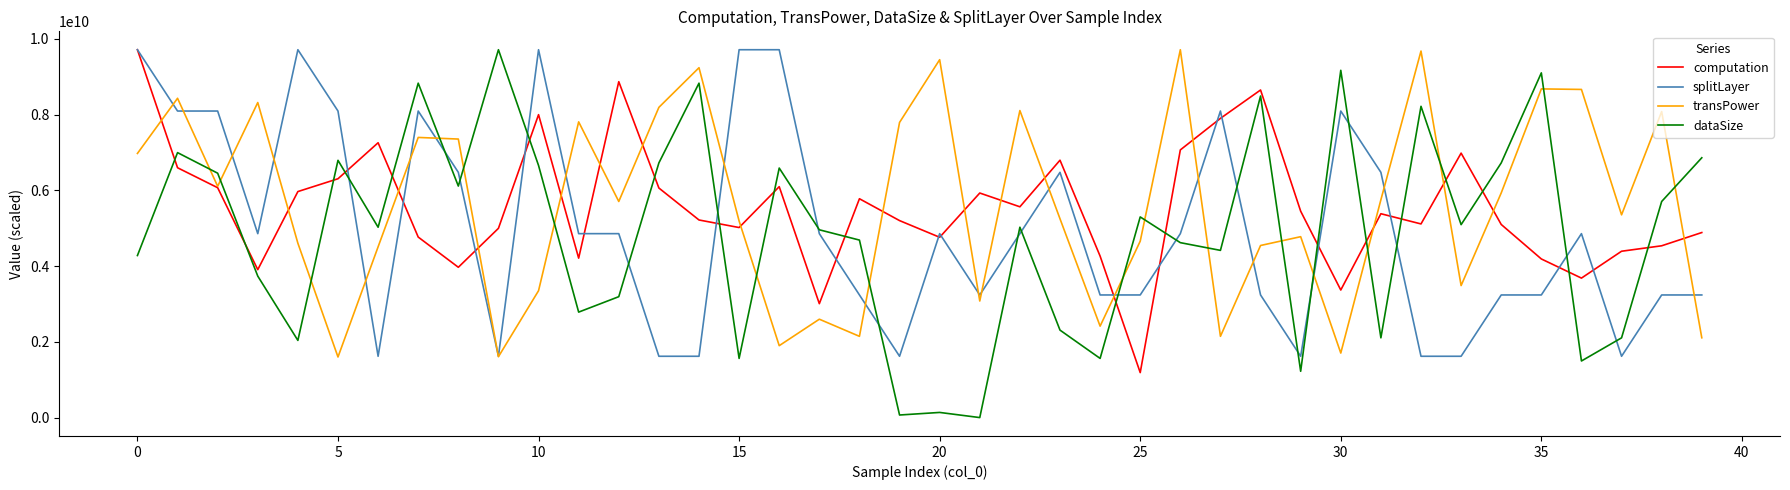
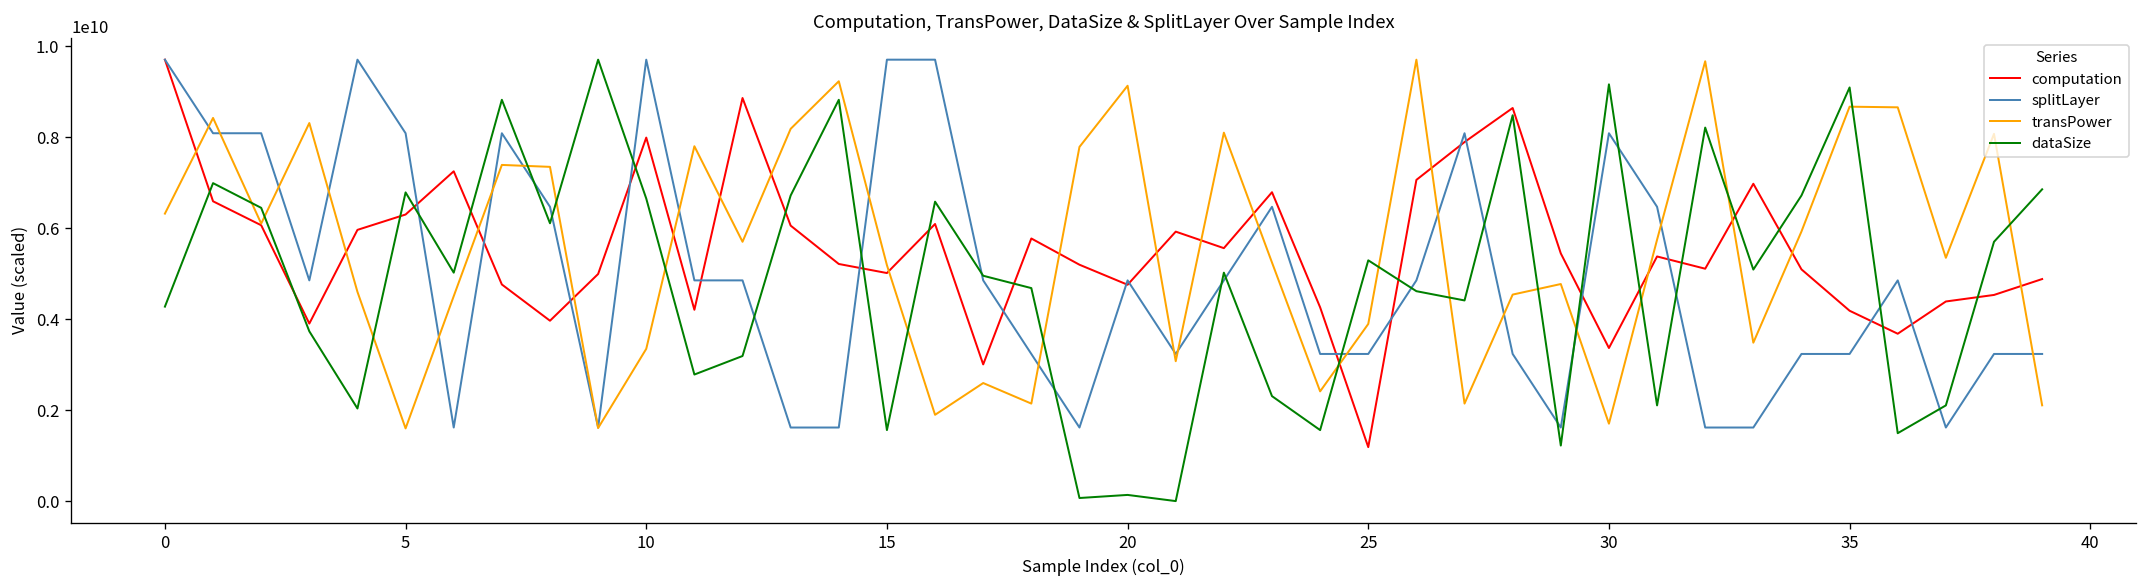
transPower, 0: 7000000000 -> 6300000000
transPower, 20: 9400000000 -> 9100000000
transPower, 25: 4700000000 -> 3900000000
